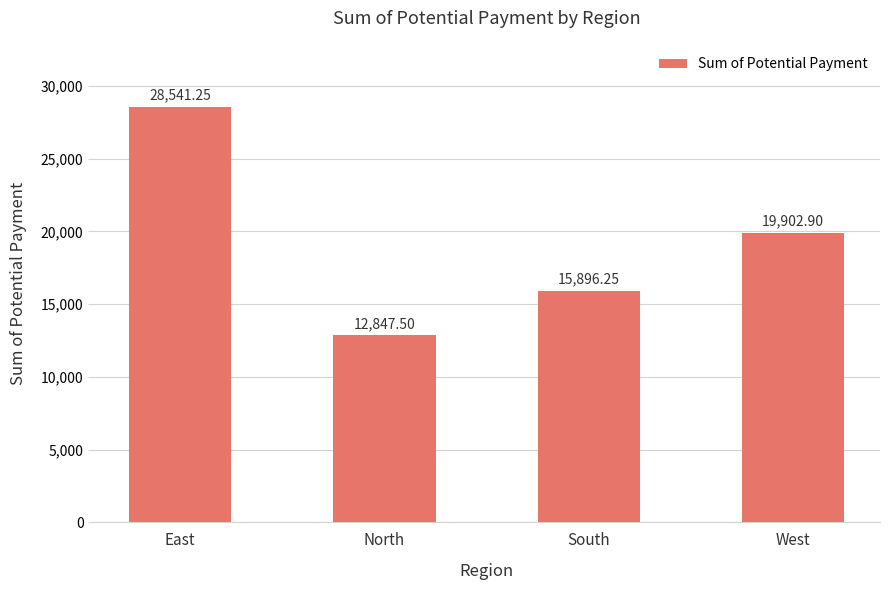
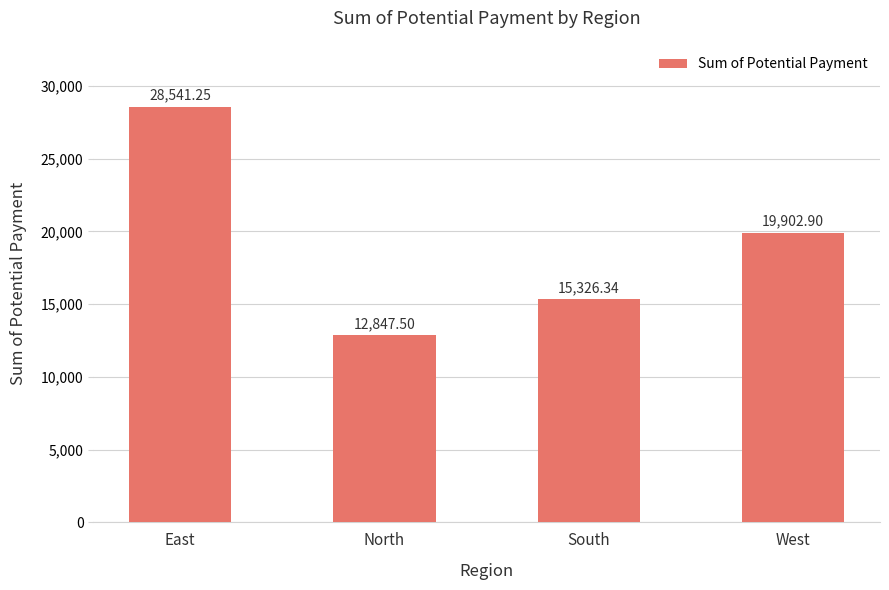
South: 15,896.25 -> 15,326.34
